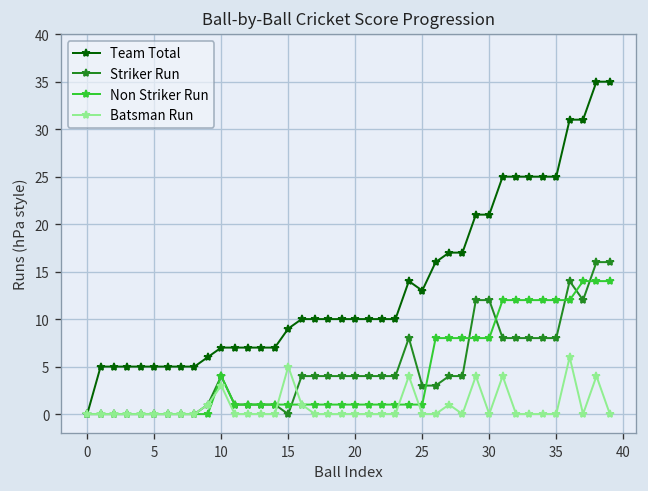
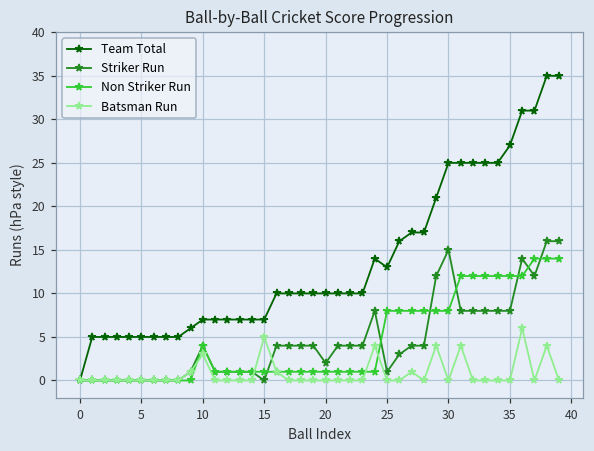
Team Total, 15: 9 -> 7
Striker Run, 20: 4 -> 2
Striker Run, 25: 3 -> 1
Non Striker Run, 25: 1 -> 8
Team Total, 30: 21 -> 25
Striker Run, 30: 12 -> 15
Team Total, 35: 25 -> 27
